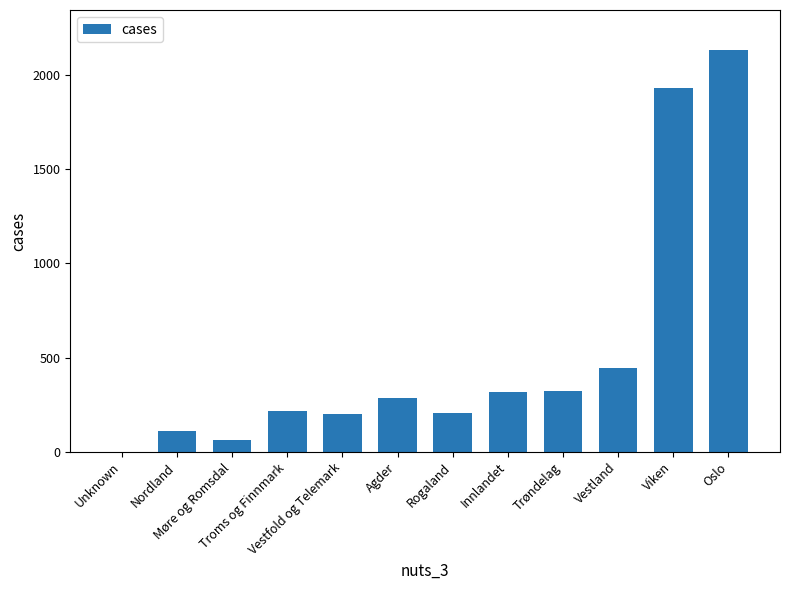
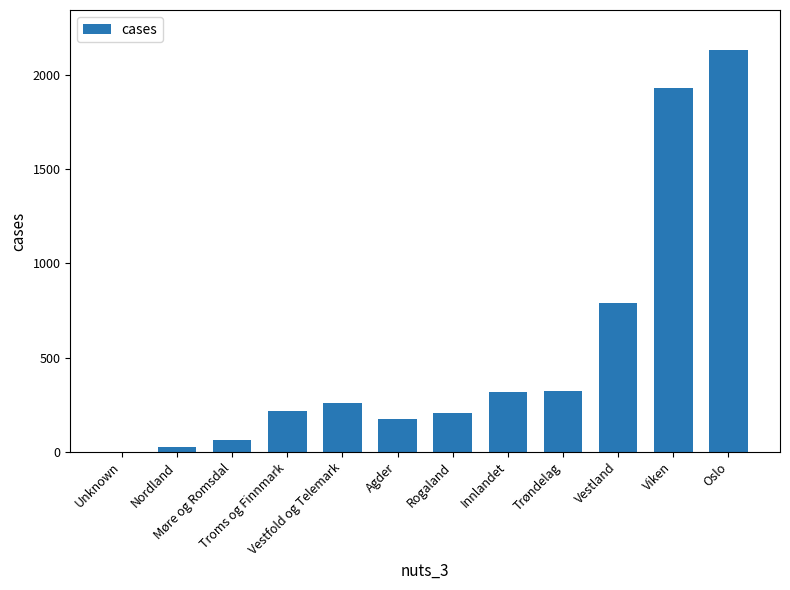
Nordland: 110 -> 30
Vestfold og Telemark: 200 -> 260
Agder: 290 -> 180
Vestland: 440 -> 790
